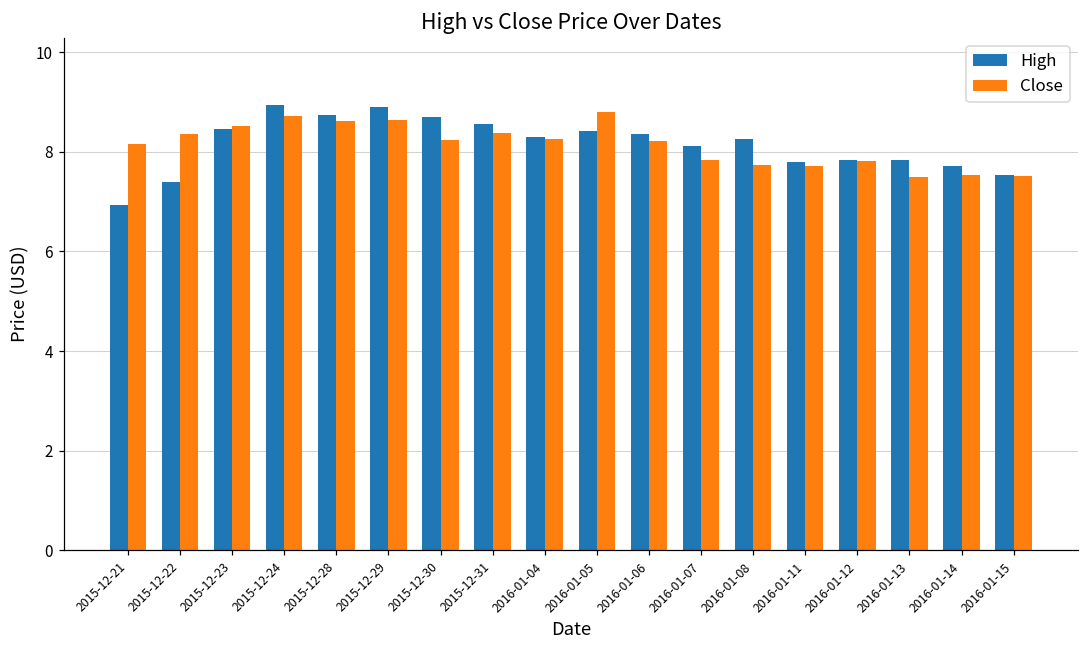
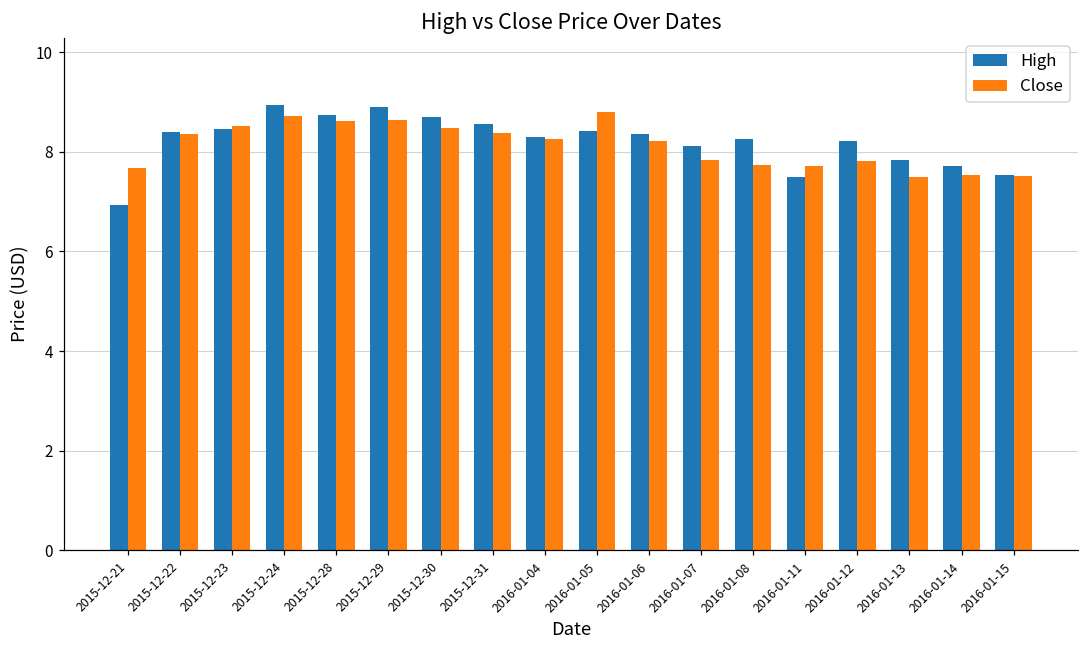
Close, 2015-12-21: 8.2 -> 7.7
High, 2015-12-22: 7.4 -> 8.4
Close, 2015-12-30: 8.2 -> 8.5
High, 2016-01-11: 7.8 -> 7.5
High, 2016-01-12: 7.8 -> 8.2
